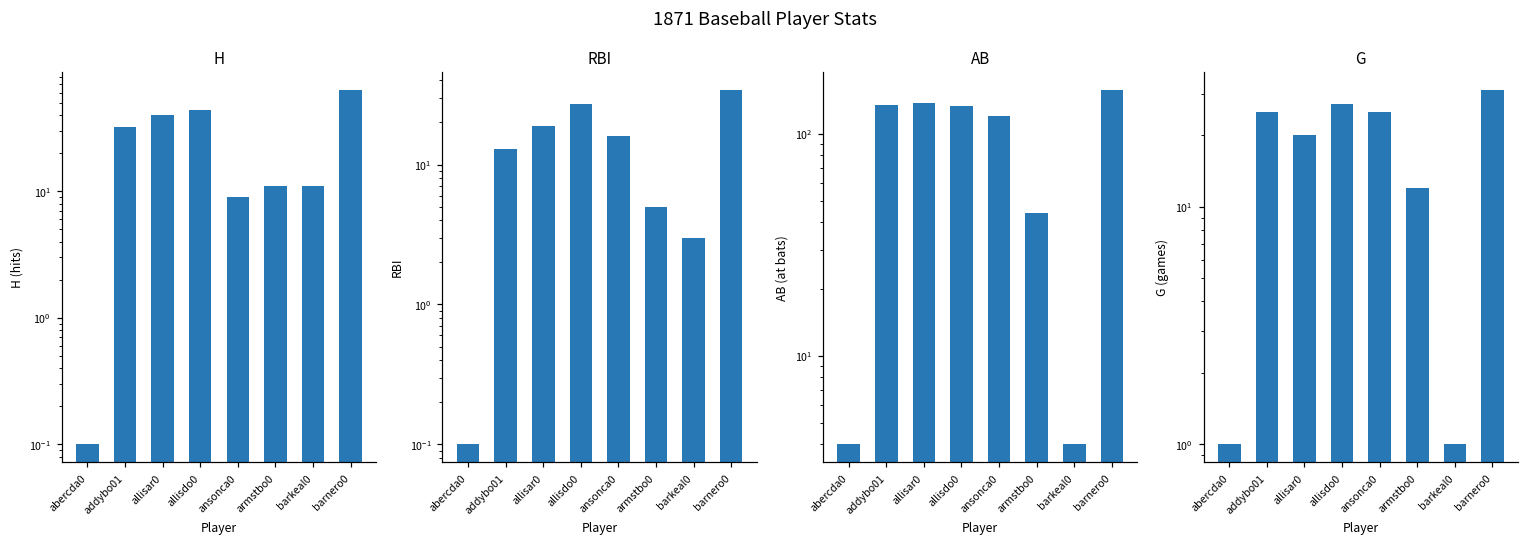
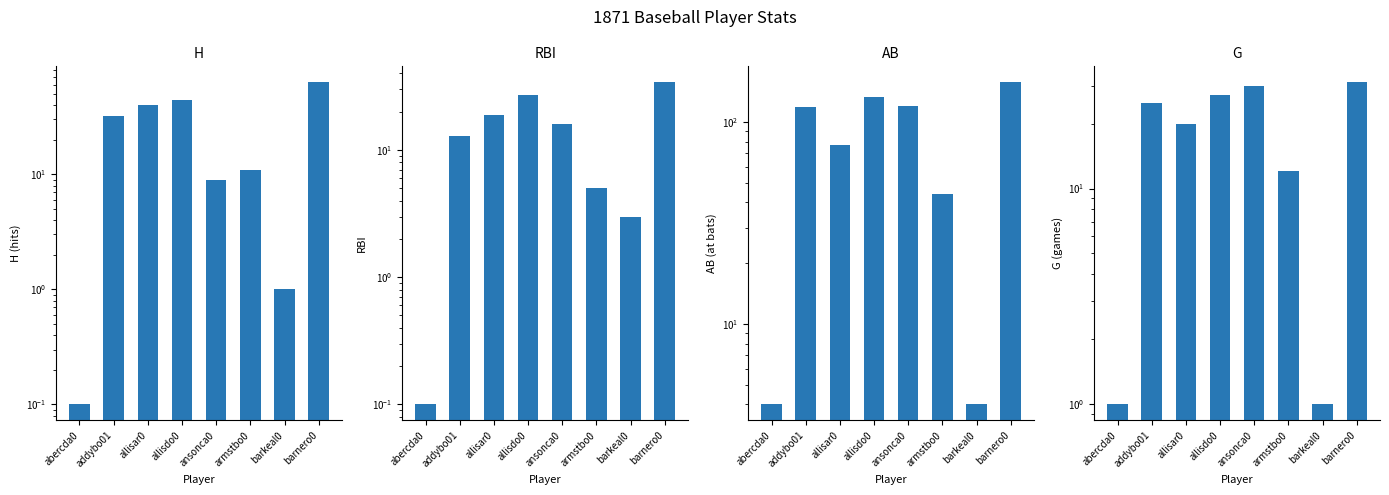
H, barkeal0: 11 -> 1
AB, addybo01: 140 -> 120
AB, allisar0: 140 -> 77
G, ansonca0: 25 -> 30
